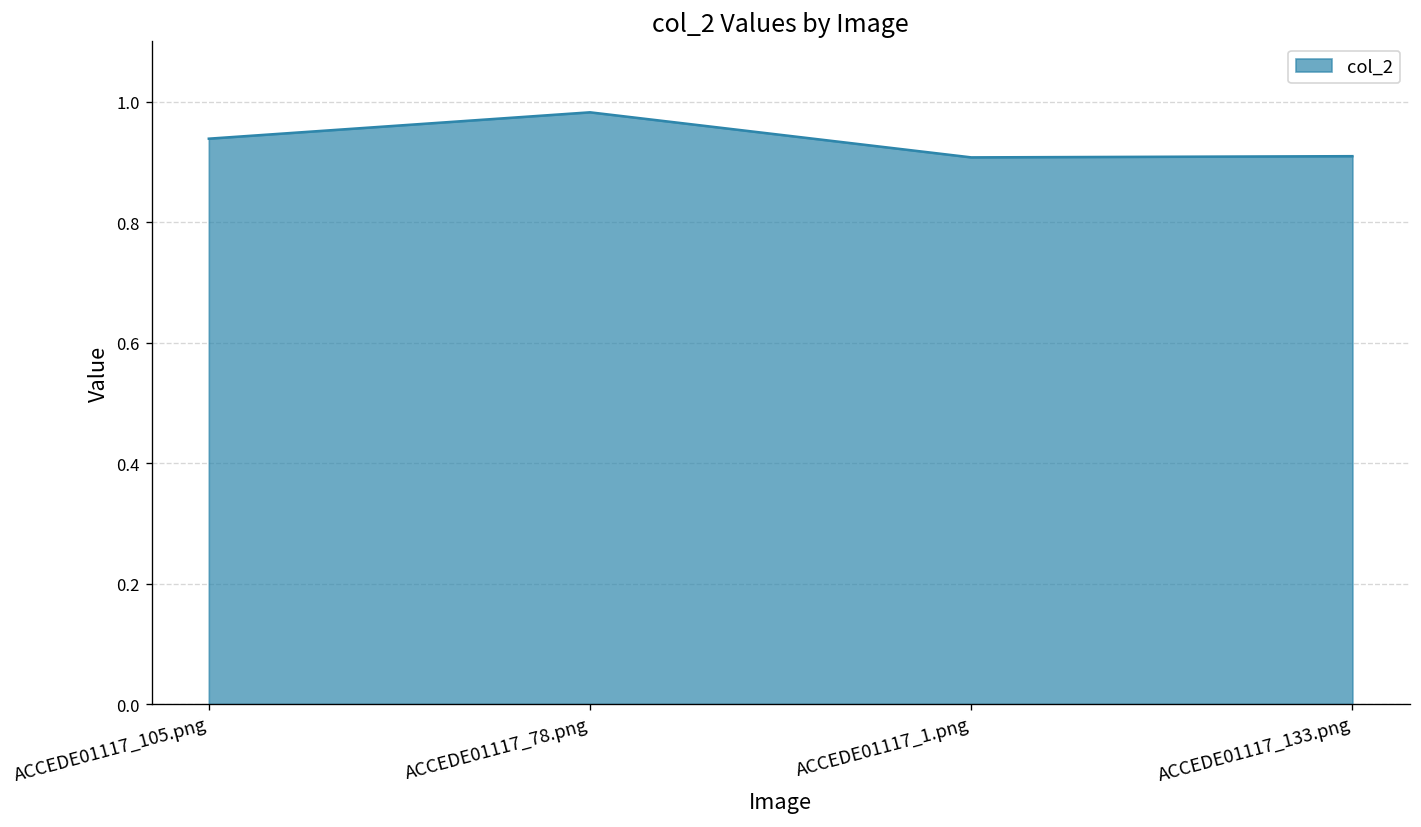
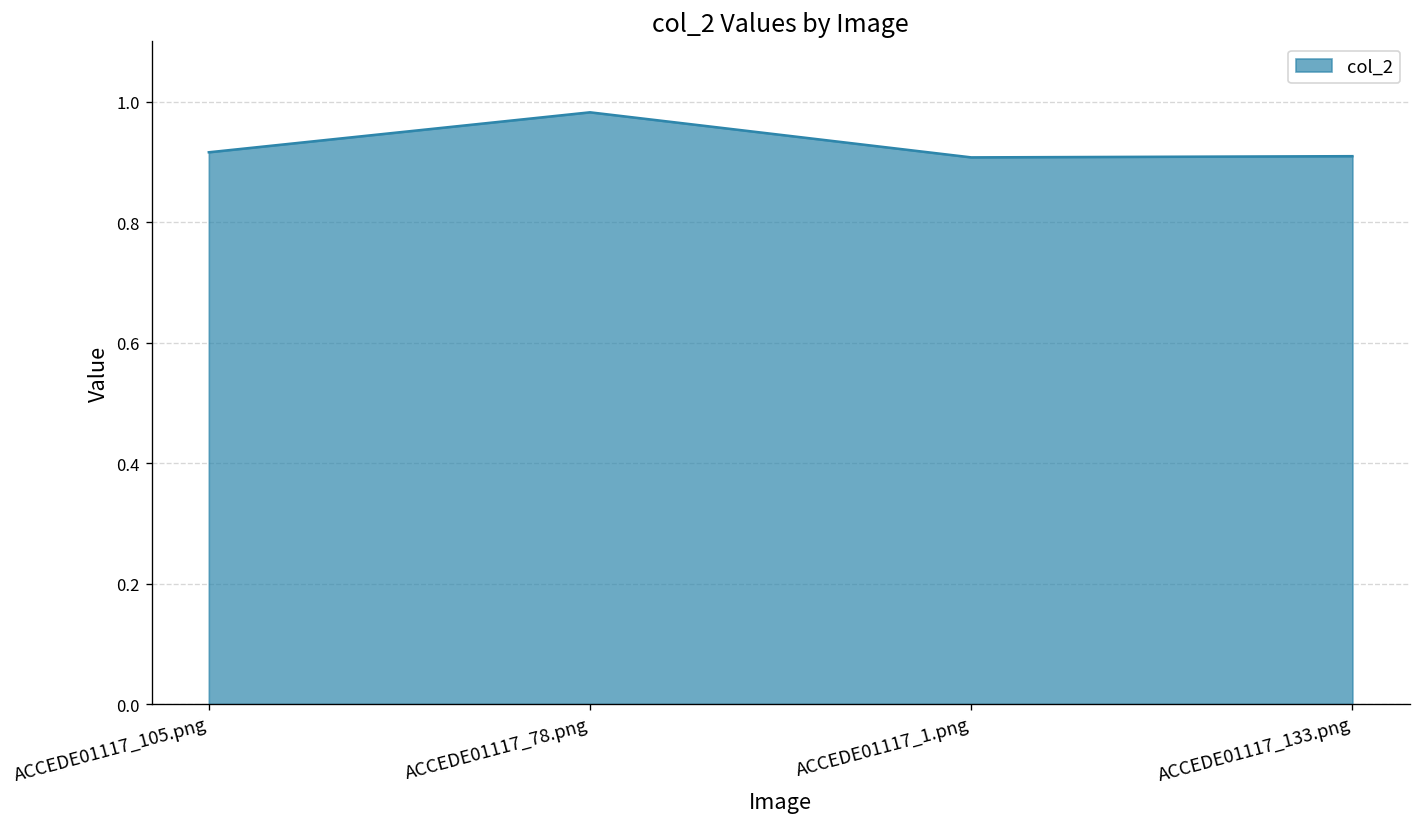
ACCEDE01117_105.png: 0.94 -> 0.92
